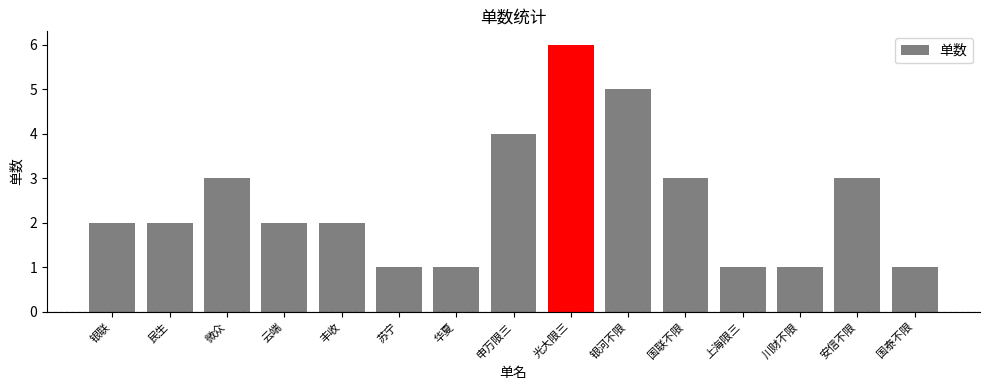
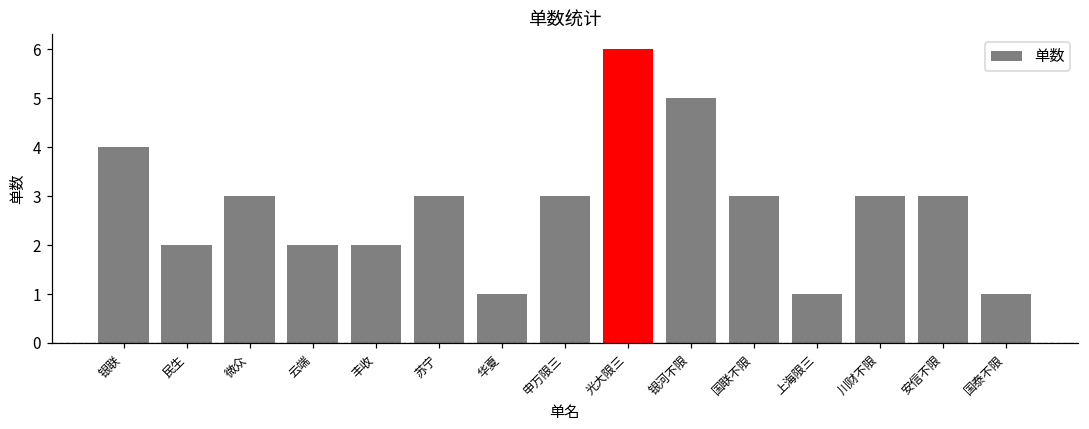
银联: 2 -> 4
苏宁: 1 -> 3
申万限三: 4 -> 3
川财不限: 1 -> 3
